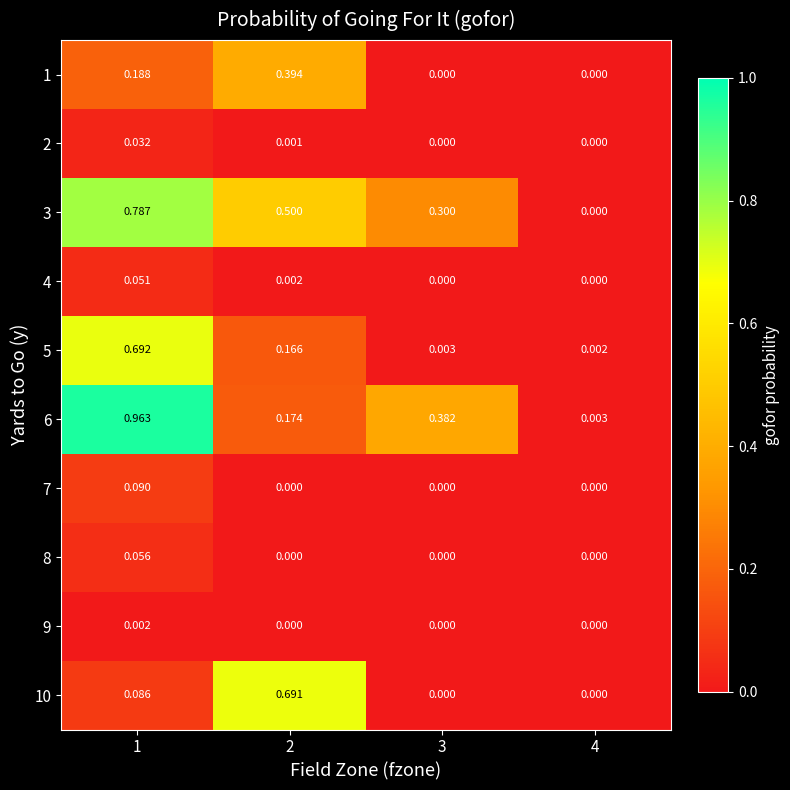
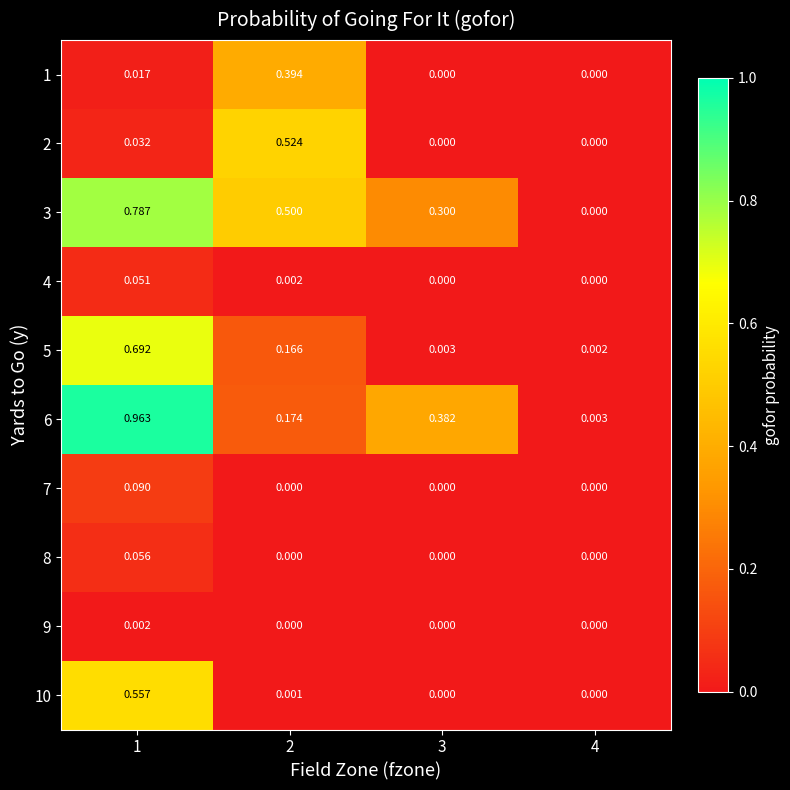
1, 1: 0.188 -> 0.017
2, 2: 0.001 -> 0.524
10, 1: 0.086 -> 0.557
10, 2: 0.691 -> 0.001
